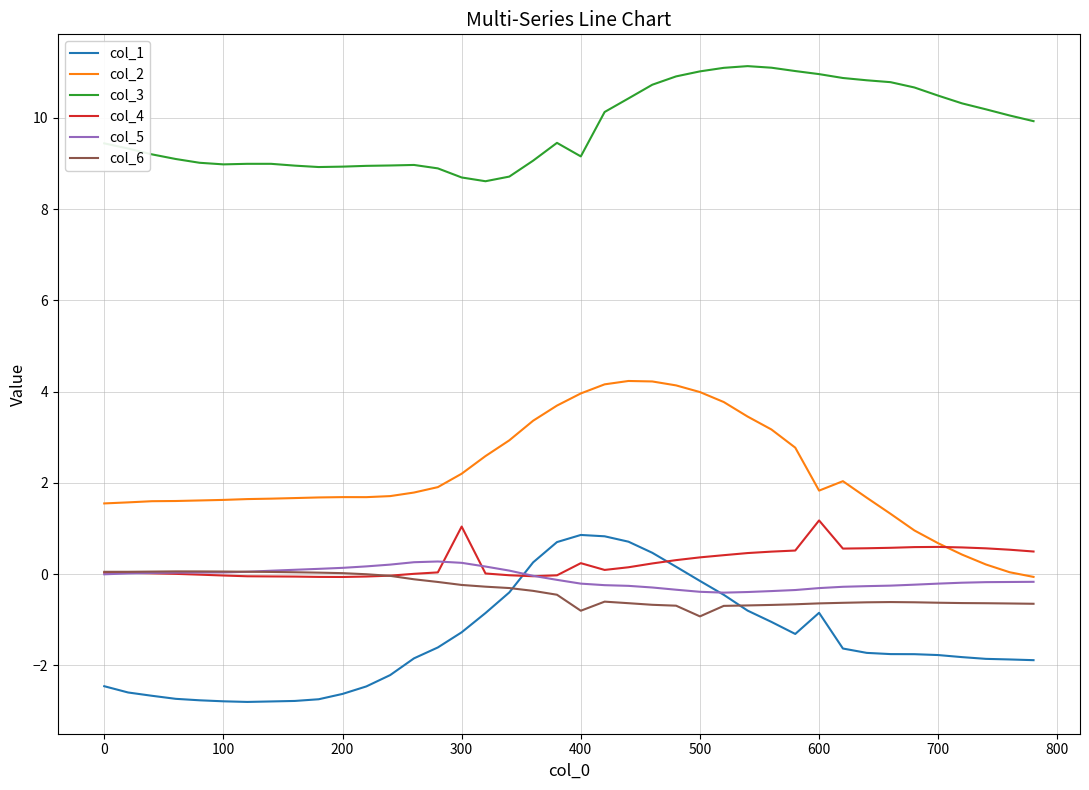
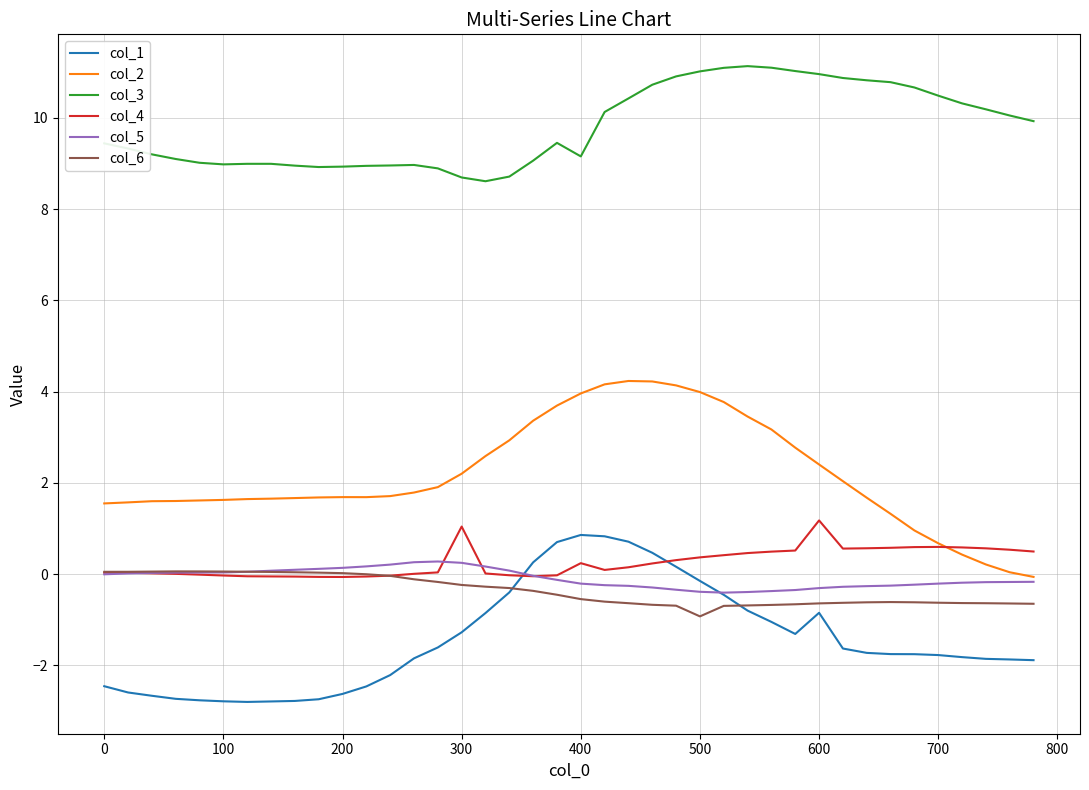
col_6, 400: -0.8 -> -0.5
col_2, 600: 1.8 -> 2.4
